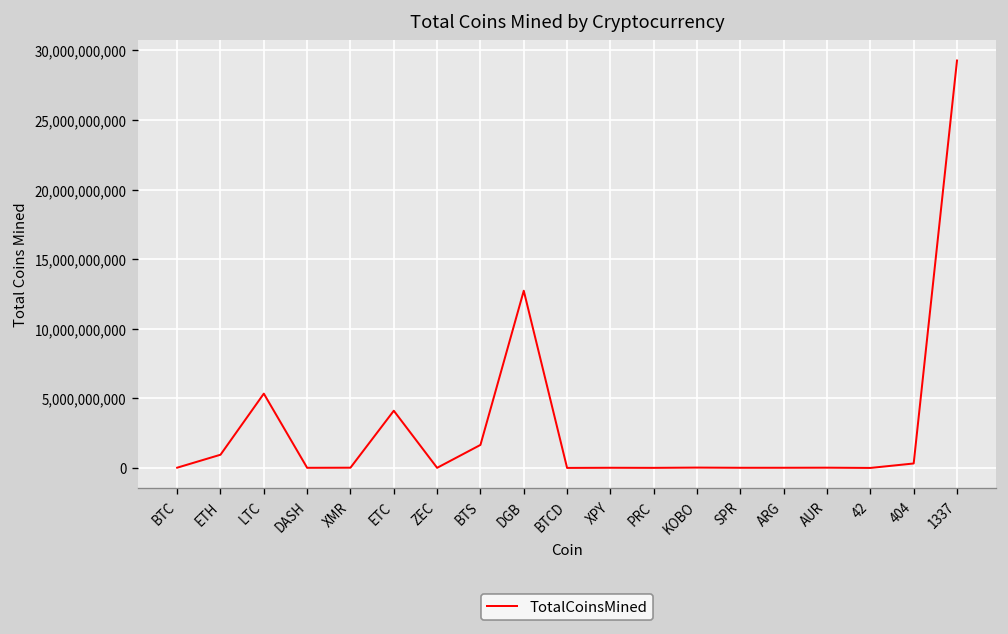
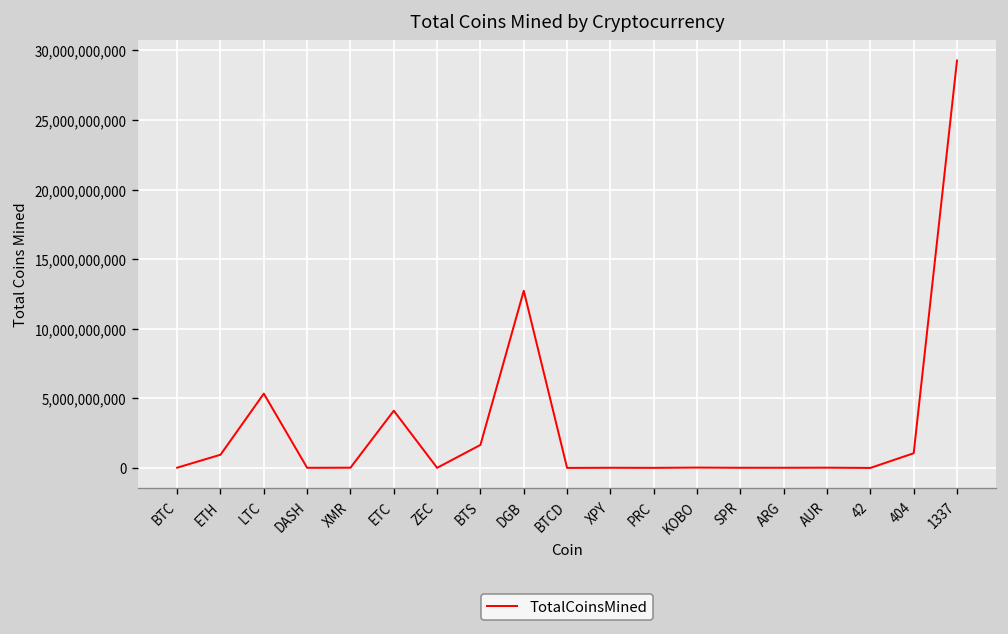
404: 300,000,000 -> 1,100,000,000
